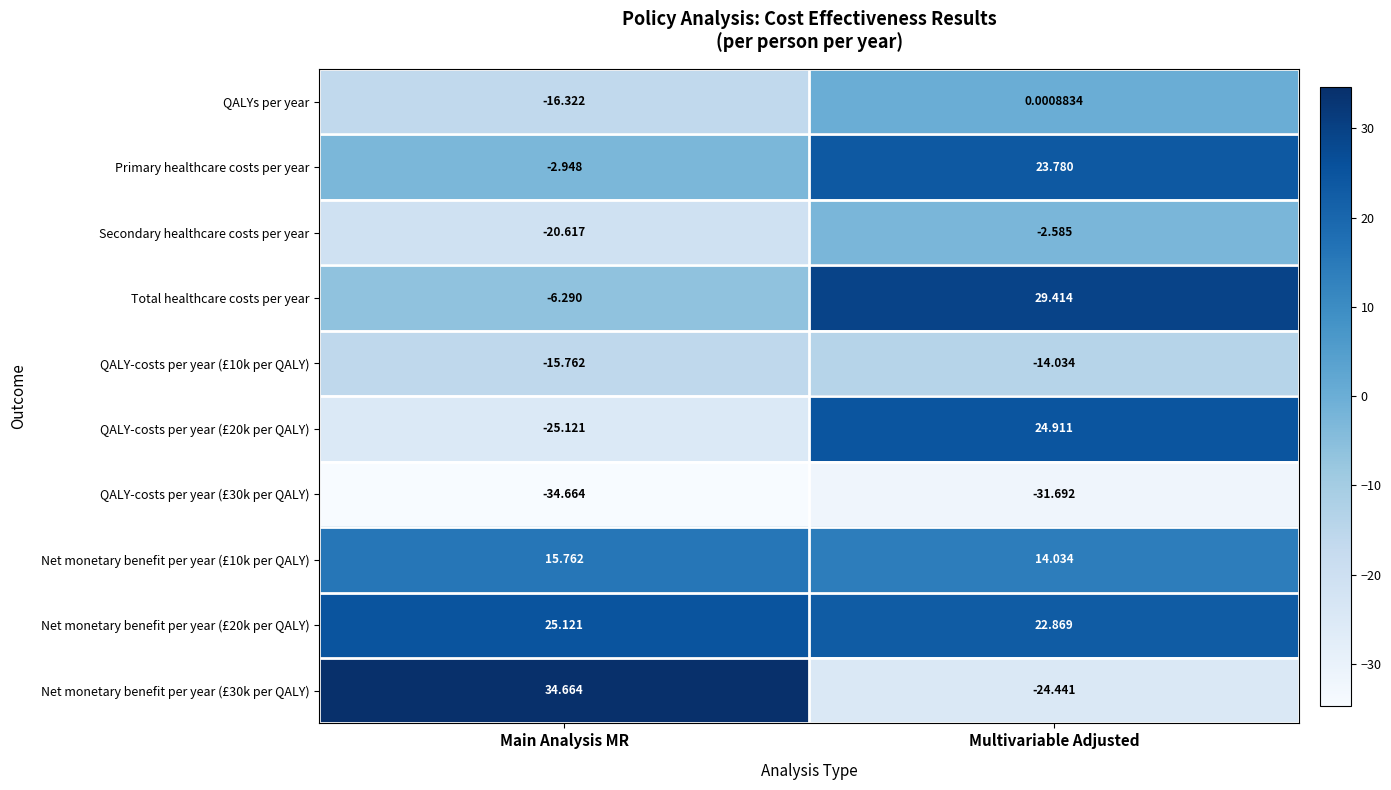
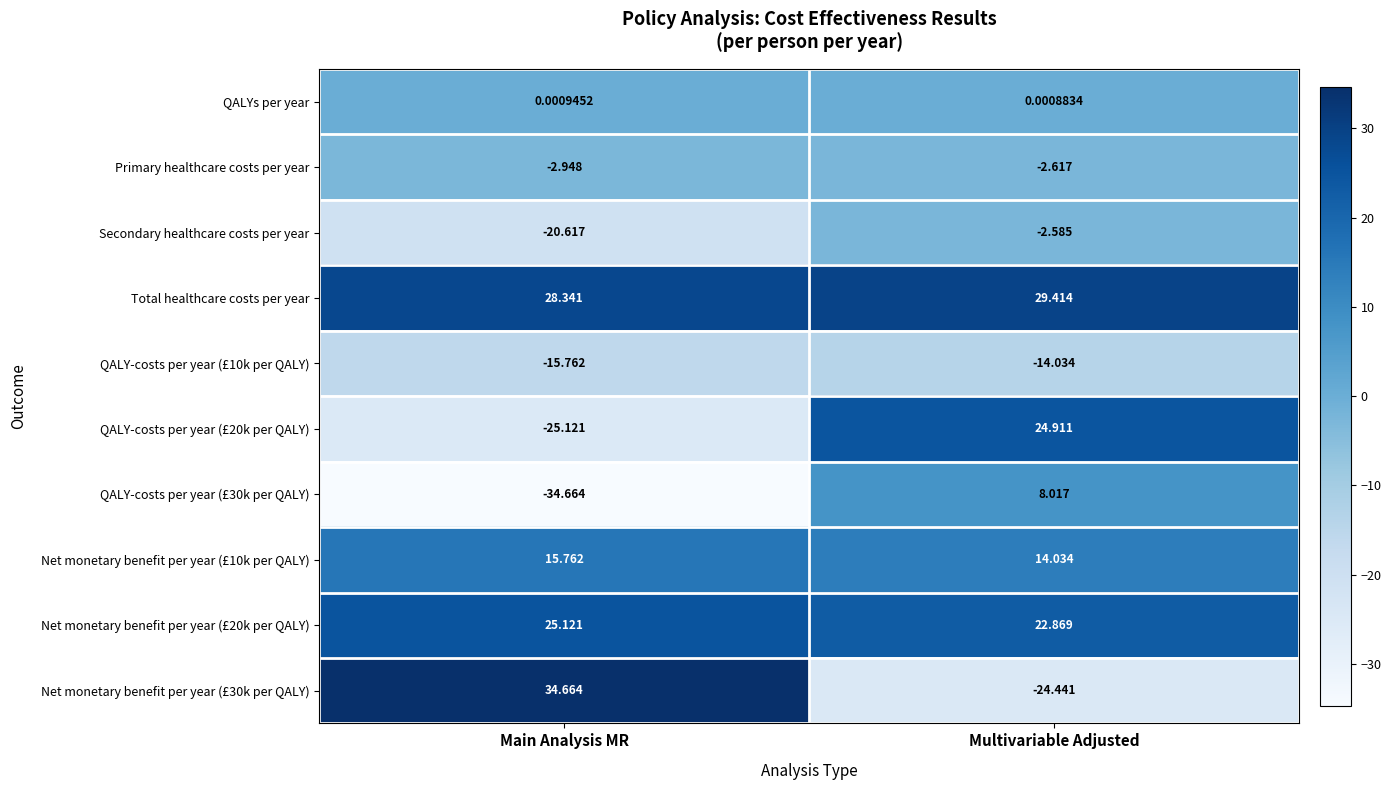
QALYs per year, Main Analysis MR: -16.322 -> 0.0009452
Primary healthcare costs per year, Multivariable Adjusted: 23.780 -> -2.617
Total healthcare costs per year, Main Analysis MR: -6.290 -> 28.341
QALY-costs per year (£30k per QALY), Multivariable Adjusted: -31.692 -> 8.017
